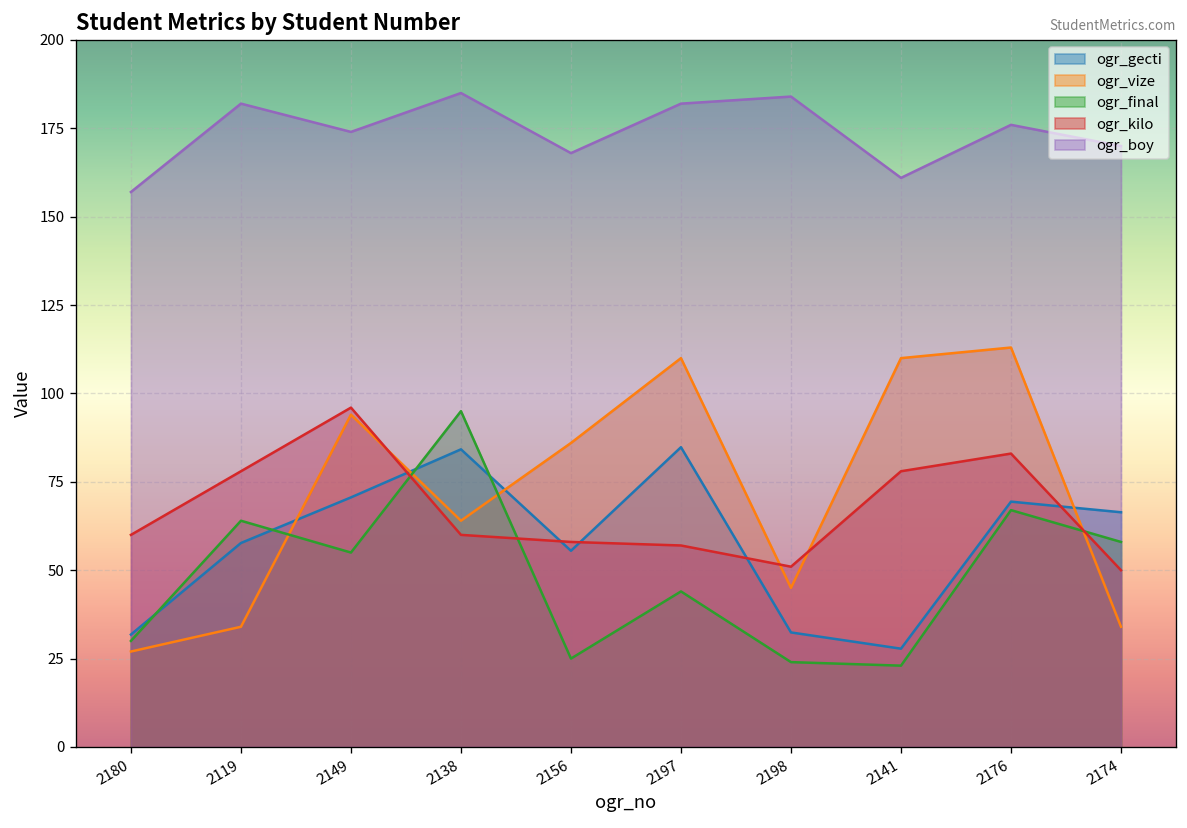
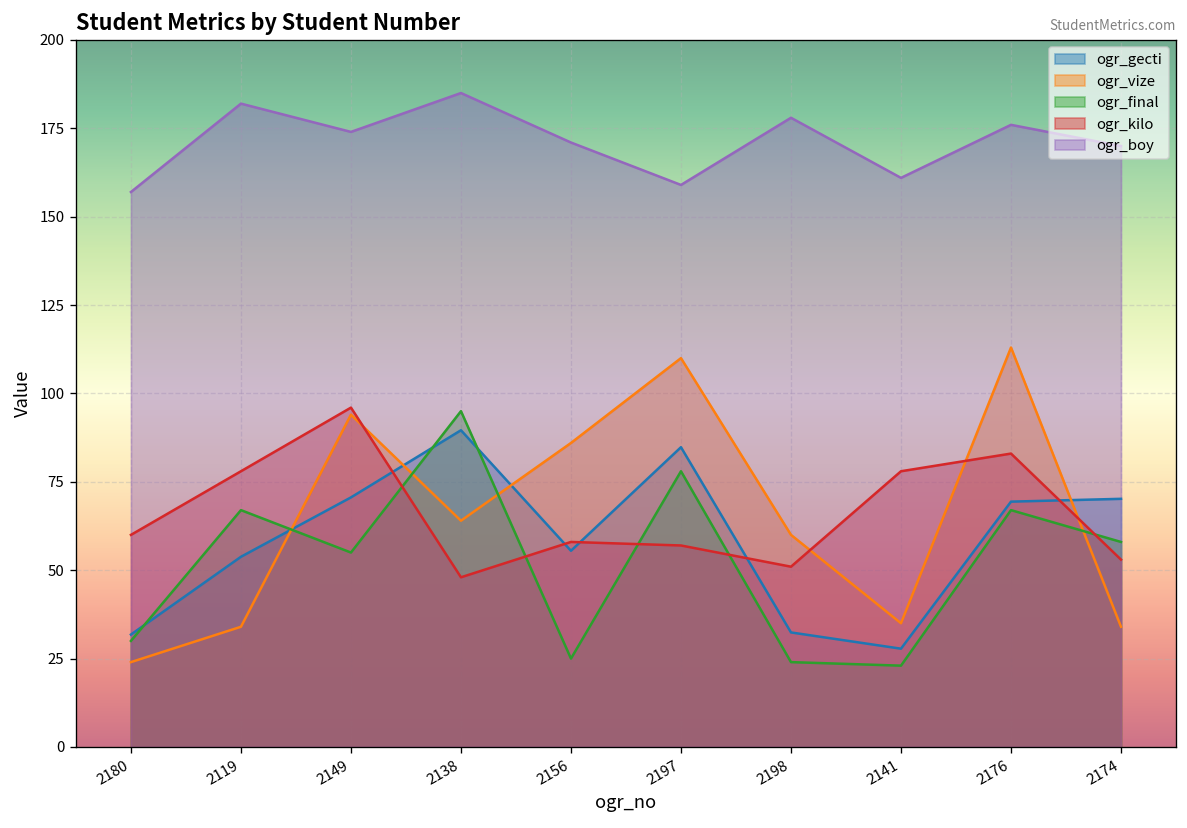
ogr_vize, 2180: 27 -> 24
ogr_gecti, 2119: 58 -> 54
ogr_final, 2119: 64 -> 67
ogr_gecti, 2138: 84 -> 90
ogr_kilo, 2138: 60 -> 48
ogr_boy, 2156: 168 -> 171
ogr_final, 2197: 44 -> 78
ogr_boy, 2197: 182 -> 159
ogr_vize, 2198: 45 -> 60
ogr_boy, 2198: 184 -> 178
ogr_vize, 2141: 110 -> 35
ogr_gecti, 2174: 66 -> 70
ogr_kilo, 2174: 50 -> 53
